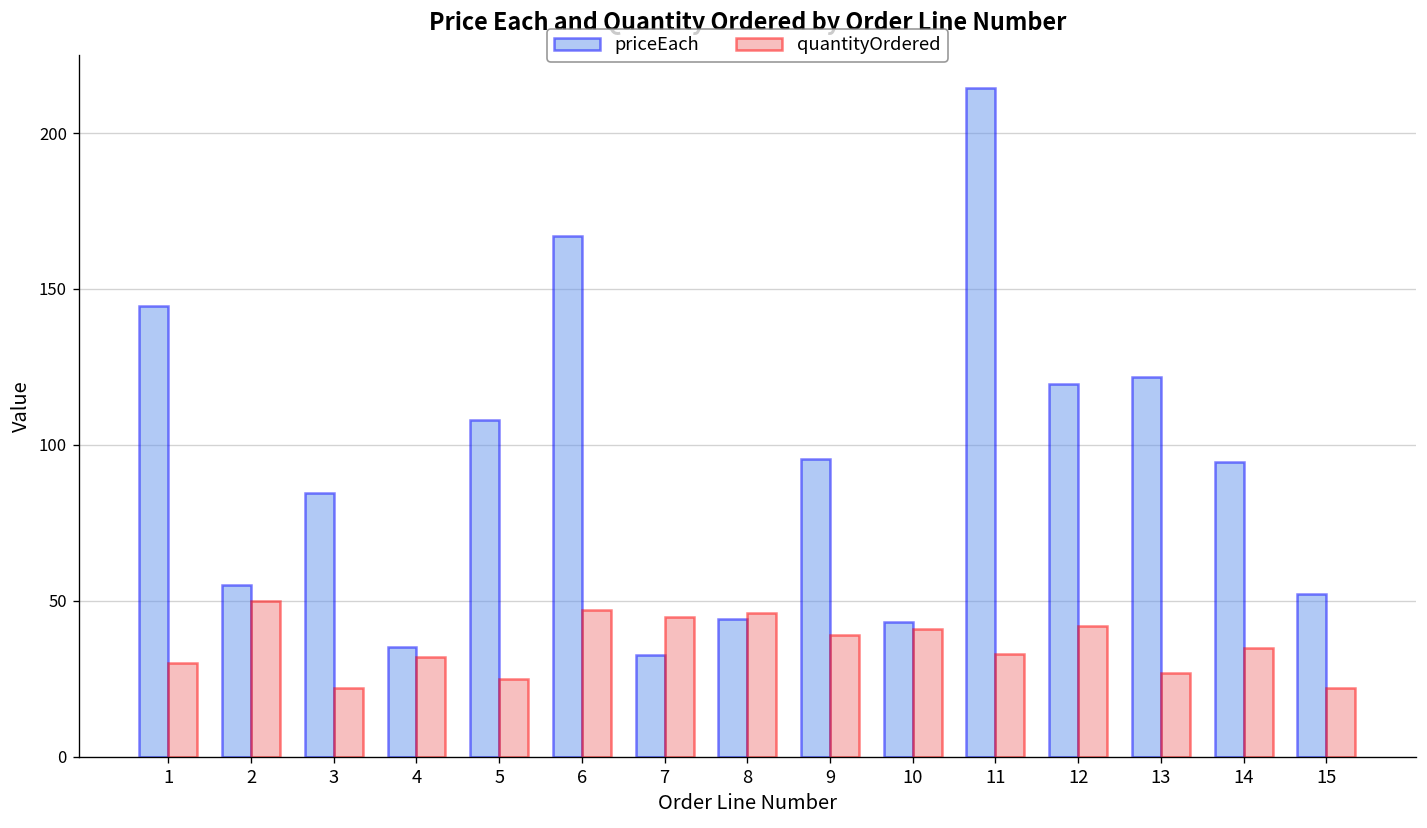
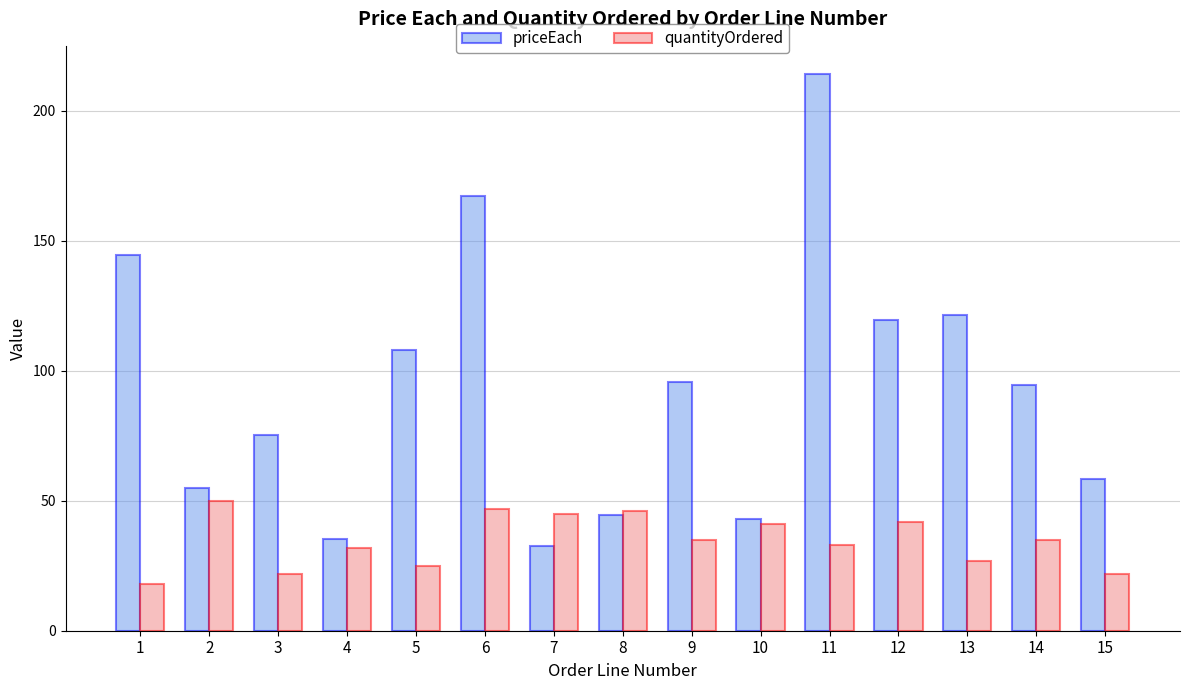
quantityOrdered, 1: 30 -> 18
priceEach, 3: 85 -> 75
quantityOrdered, 9: 39 -> 35
priceEach, 15: 52 -> 58
